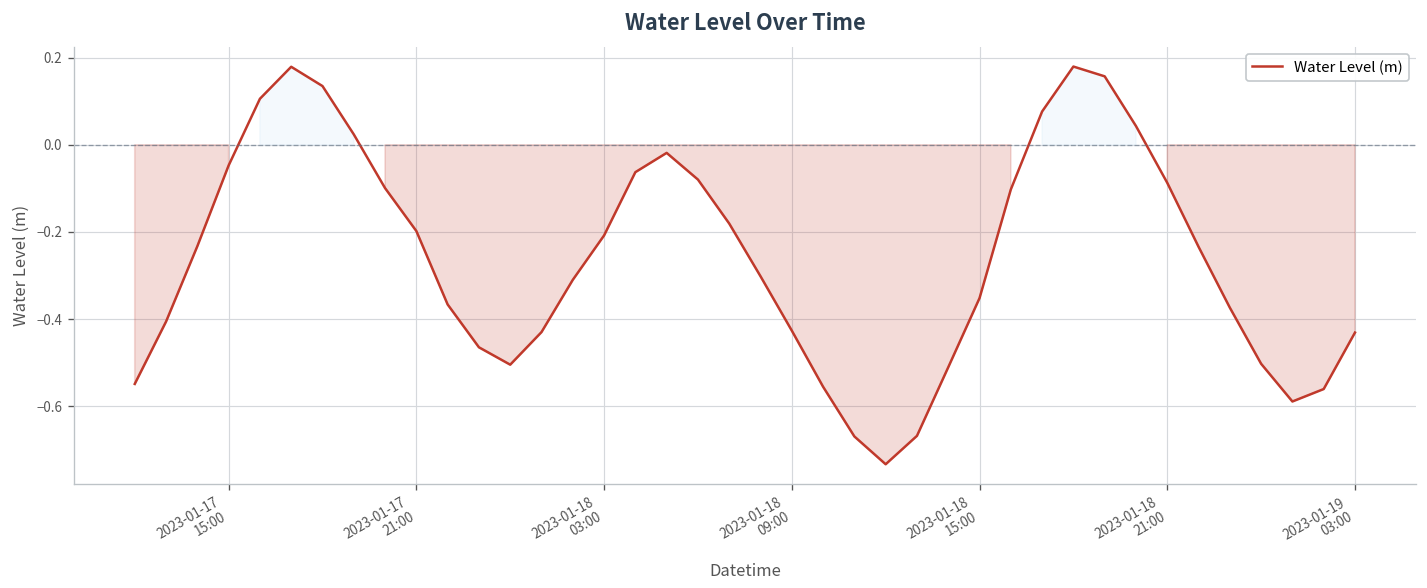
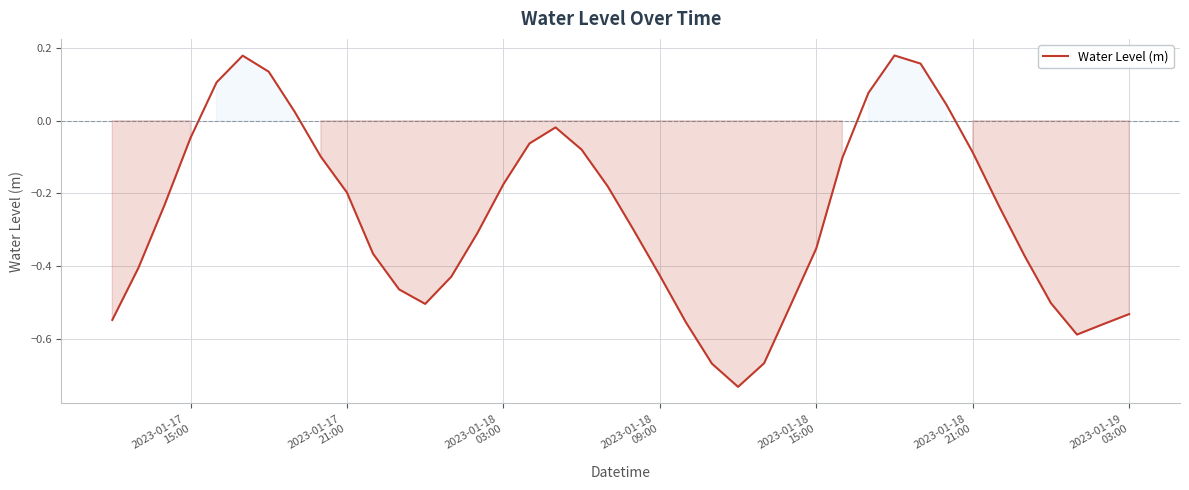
2023-01-18 03:00: -0.21 -> -0.18
2023-01-19 03:00: -0.43 -> -0.53
